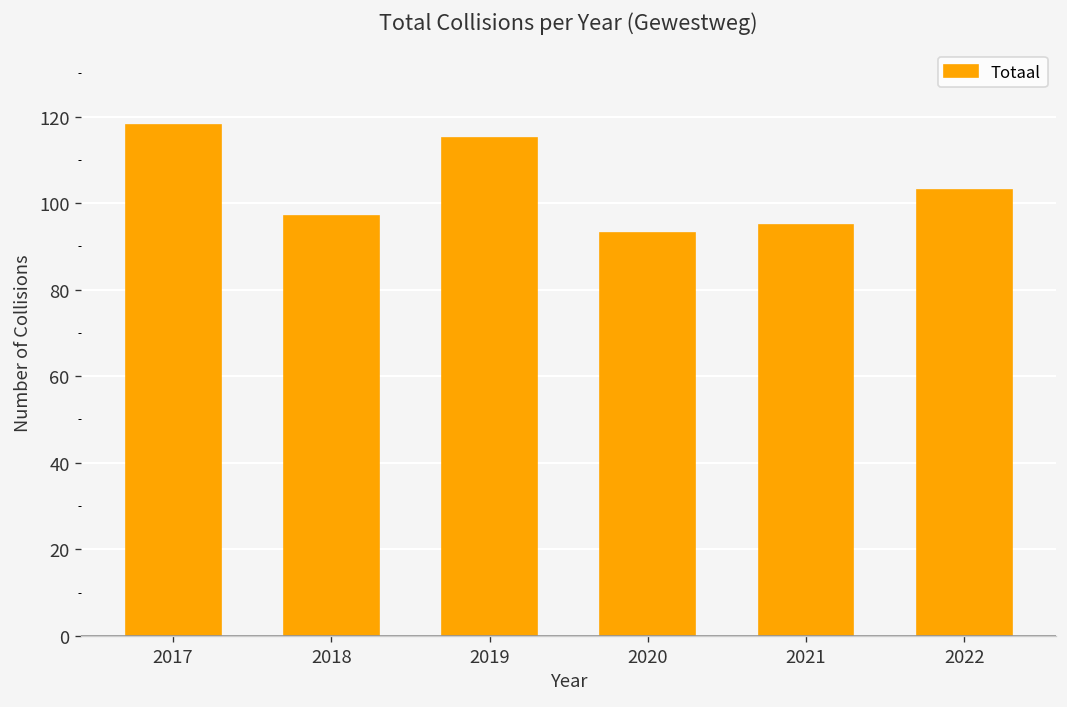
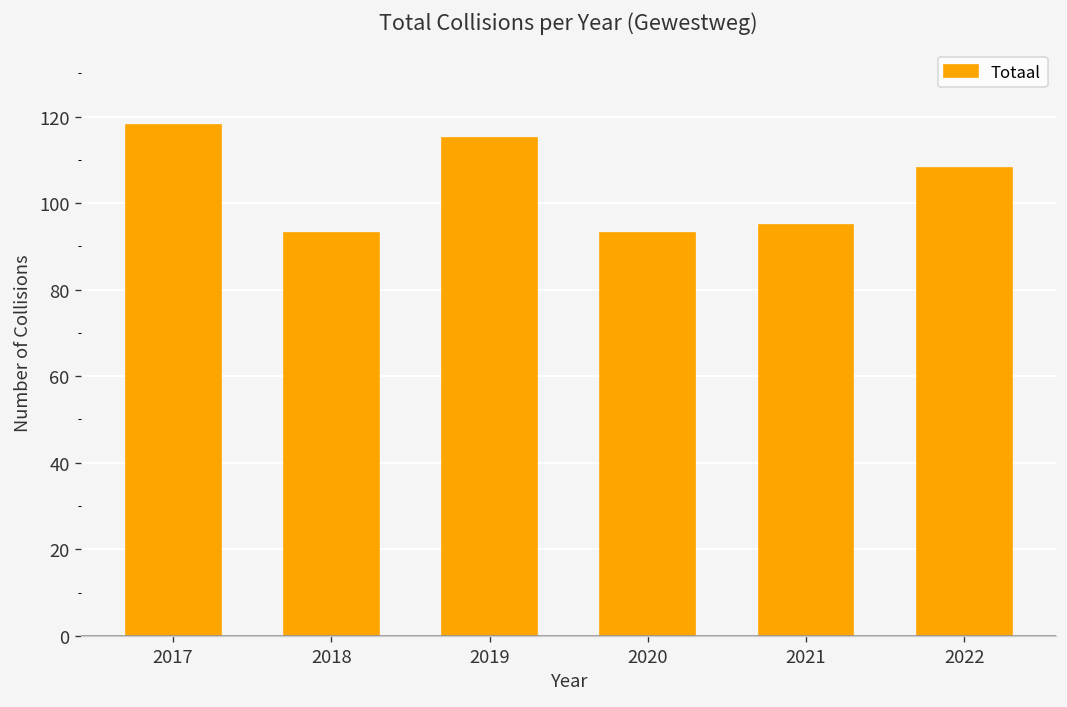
2018: 97 -> 93
2022: 103 -> 108
